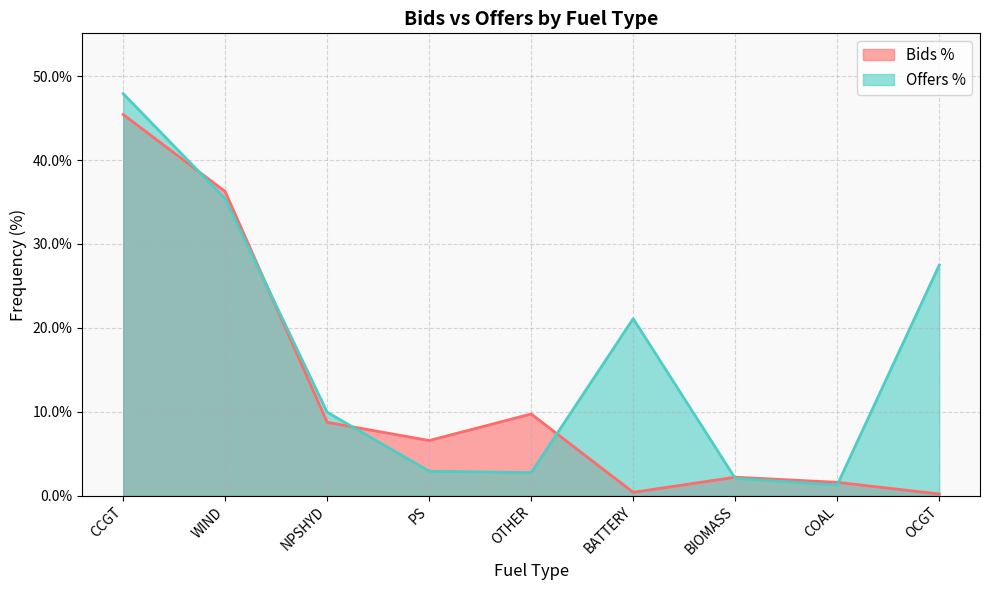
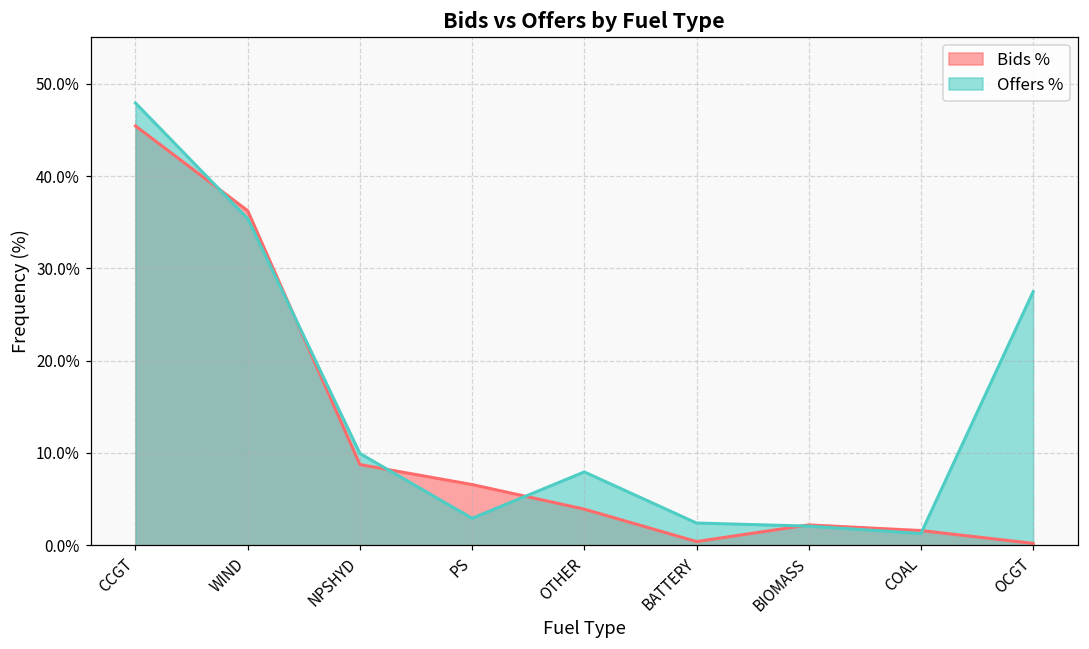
Bids %, OTHER: 10% -> 4%
Offers %, OTHER: 3% -> 8%
Offers %, BATTERY: 21% -> 2%
